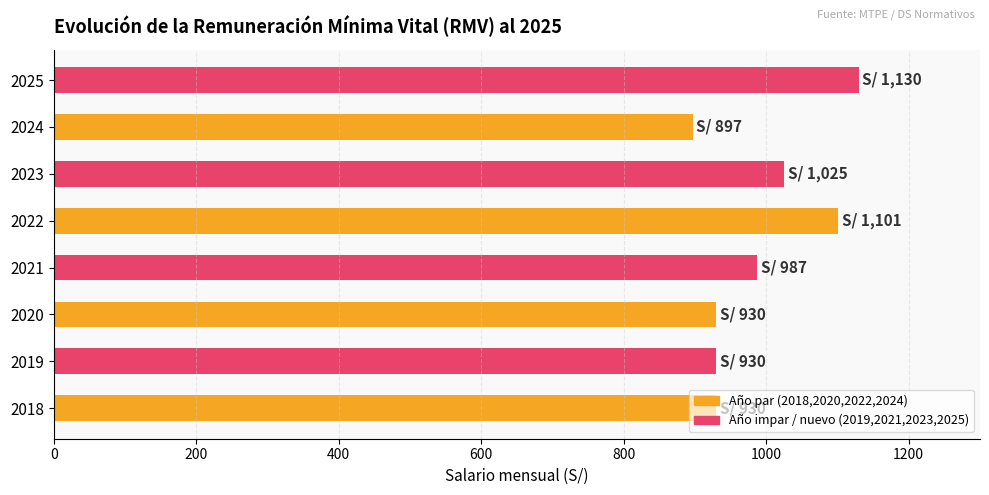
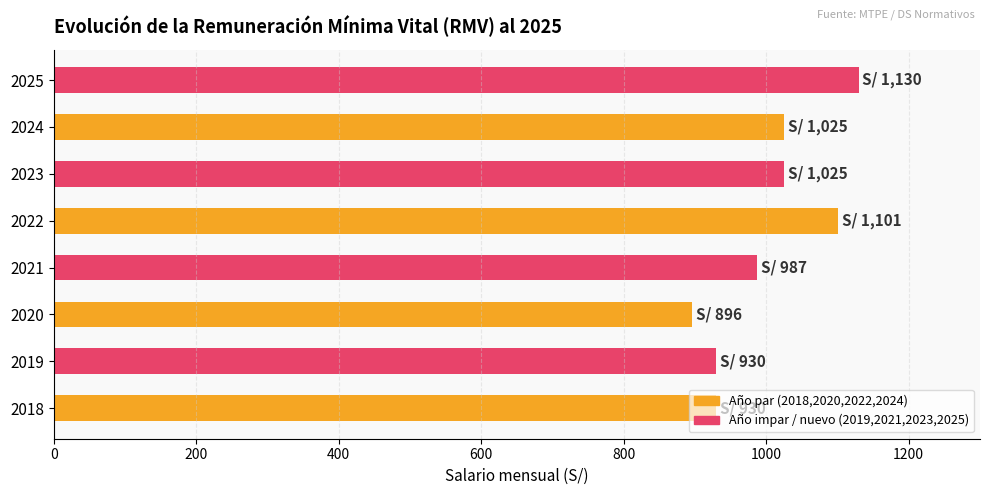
2024: 897 -> 1,025
2020: 930 -> 896
